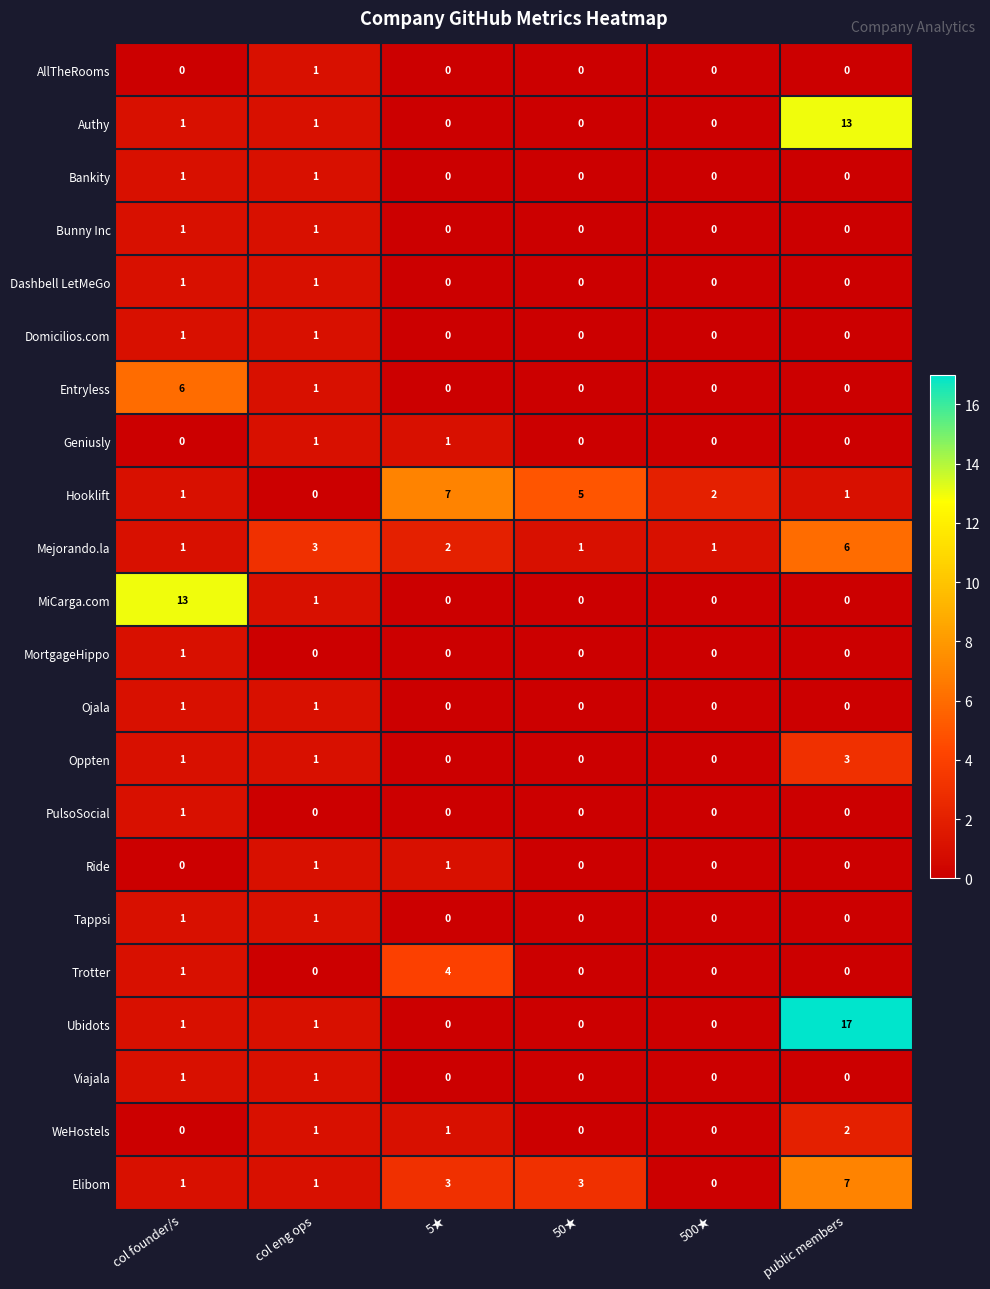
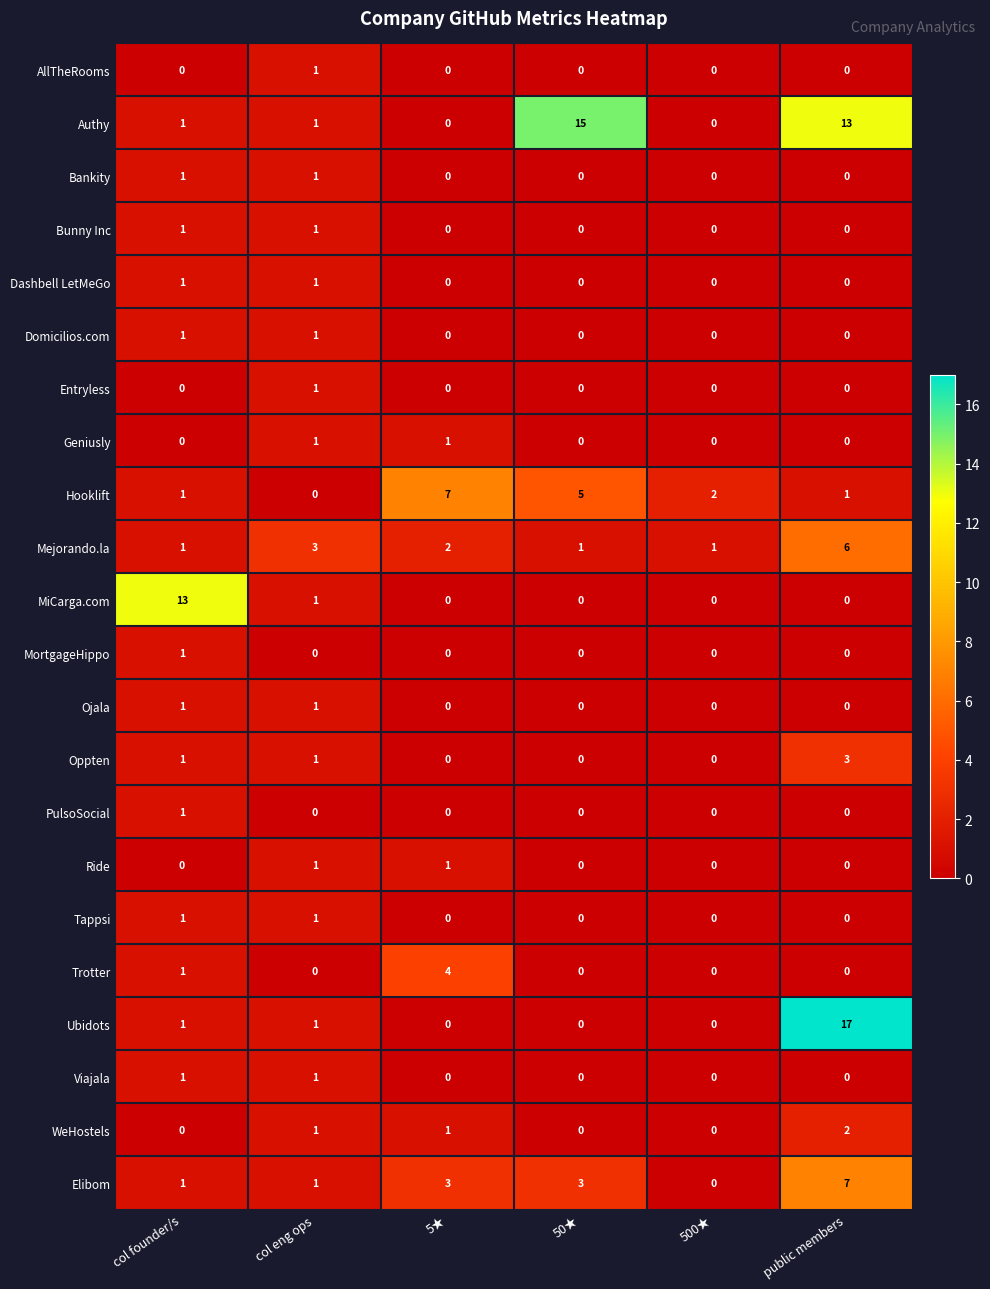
Authy, 50★: 0 -> 15
Entryless, col founder/s: 6 -> 0
